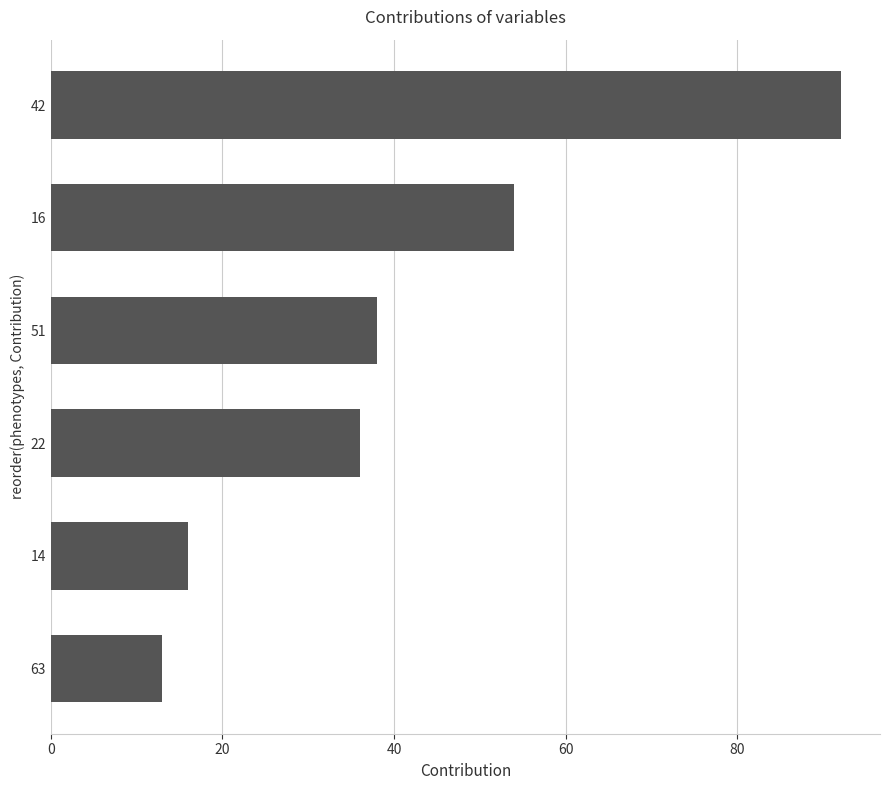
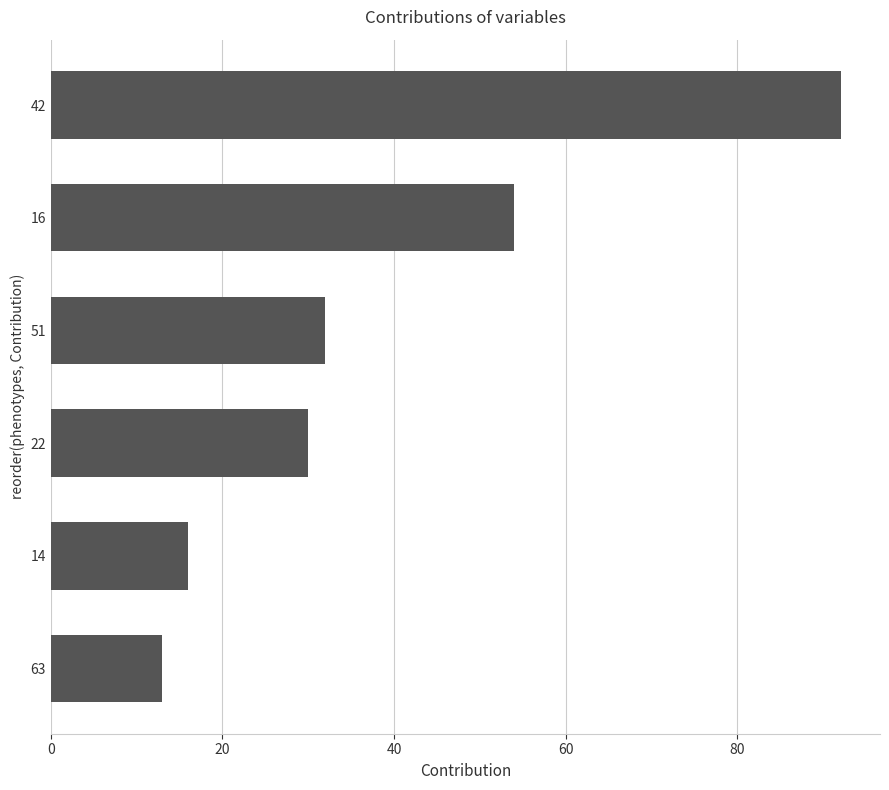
51: 38 -> 32
22: 36 -> 30
